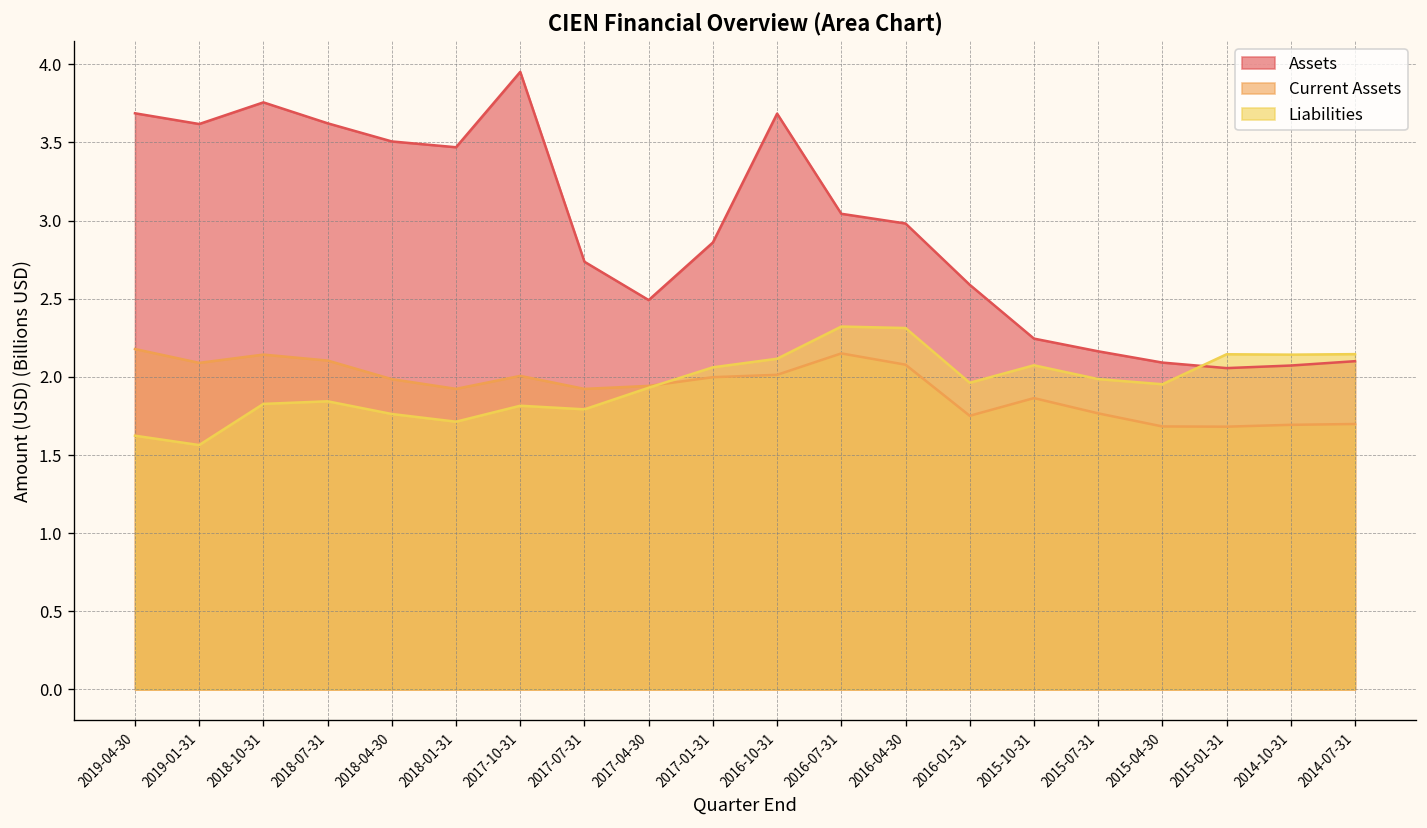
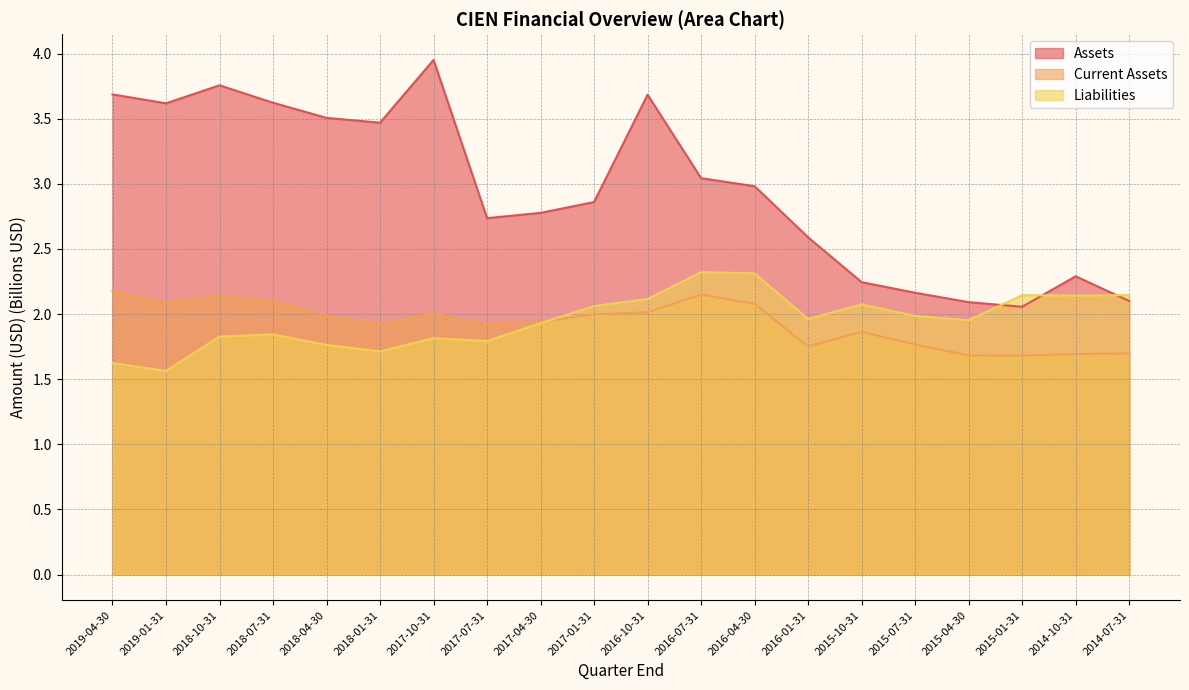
Assets, 2017-04-30: 2.49 -> 2.78
Assets, 2014-10-31: 2.07 -> 2.29
